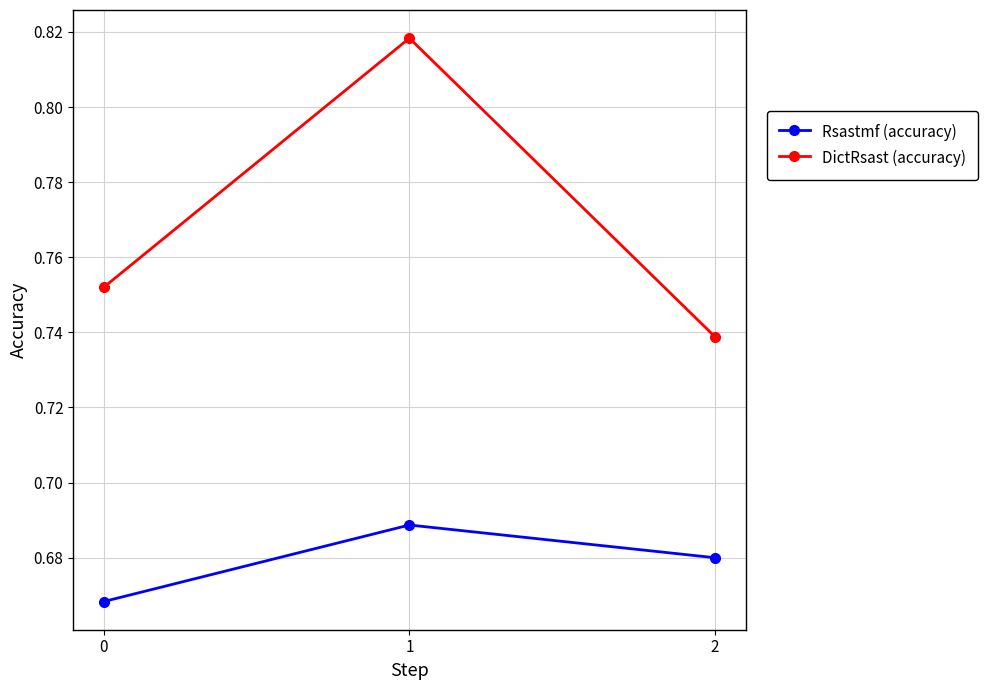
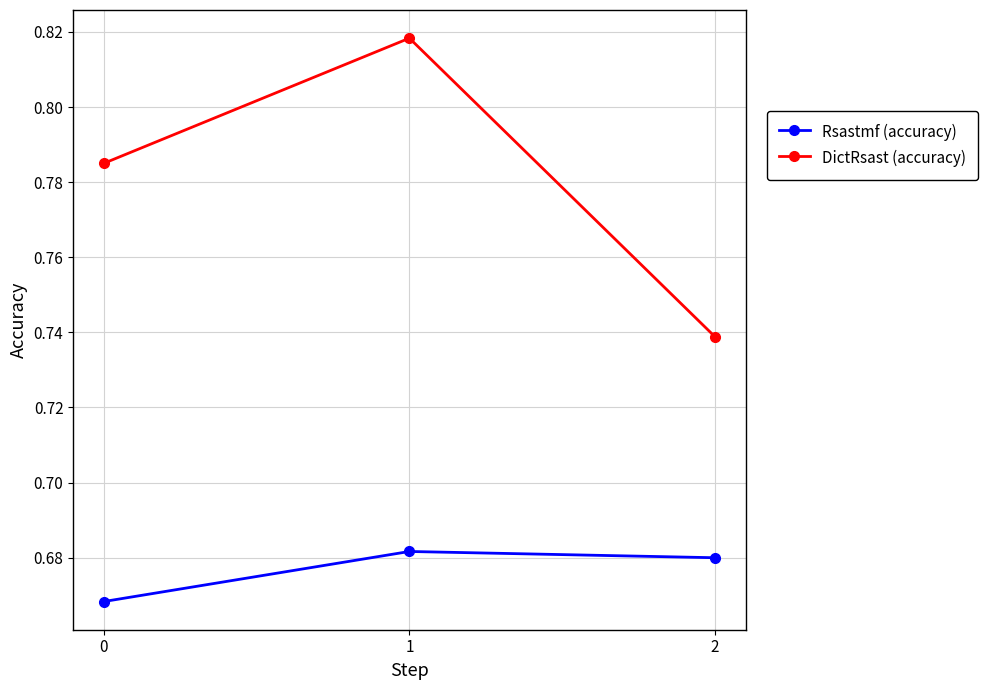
DictRsast (accuracy), 0: 0.752 -> 0.785
Rsastmf (accuracy), 1: 0.689 -> 0.682
